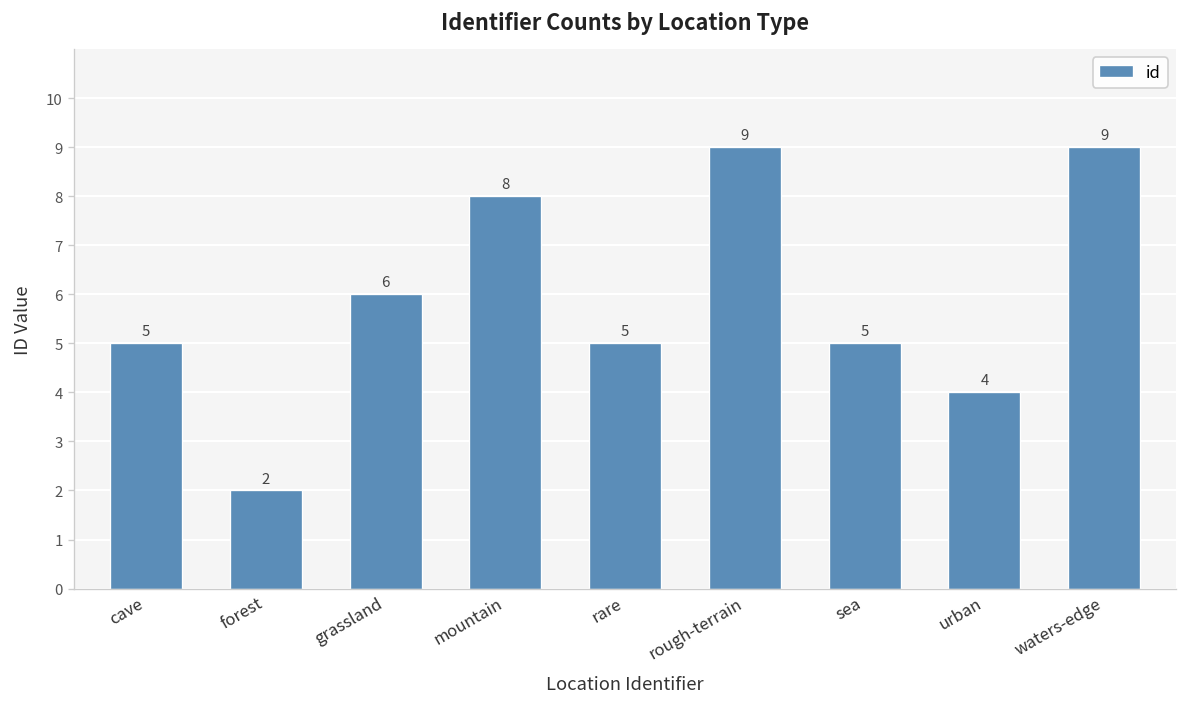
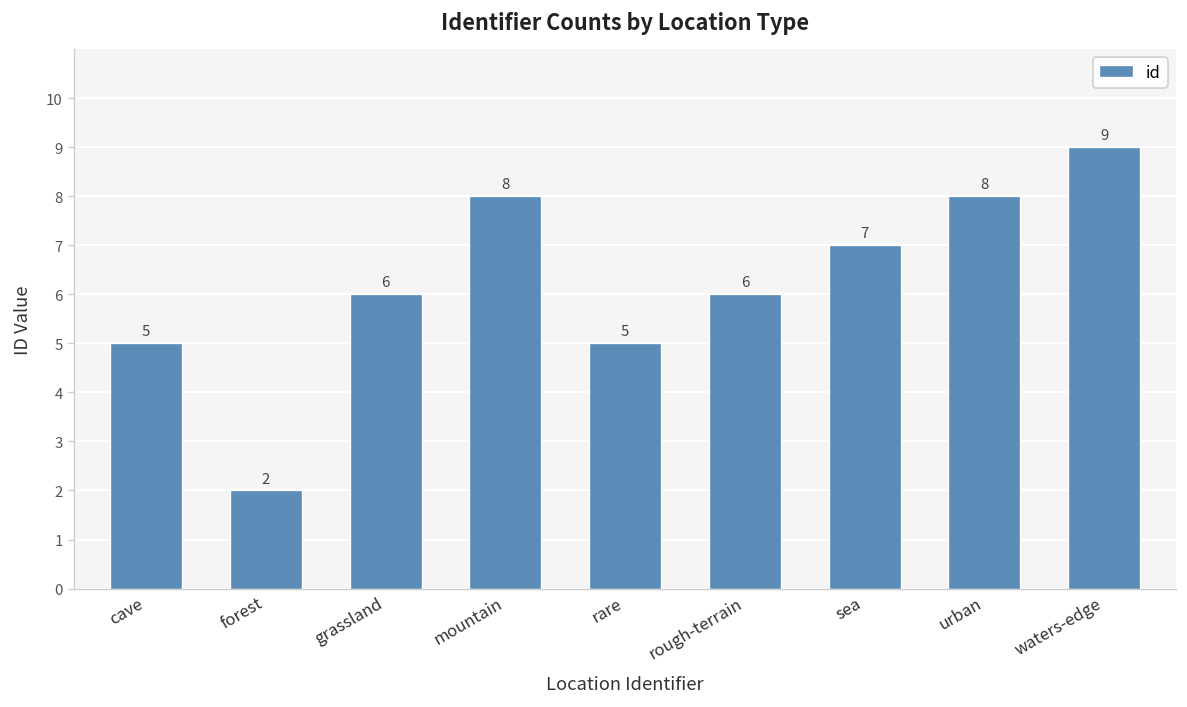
rough-terrain: 9 -> 6
sea: 5 -> 7
urban: 4 -> 8
